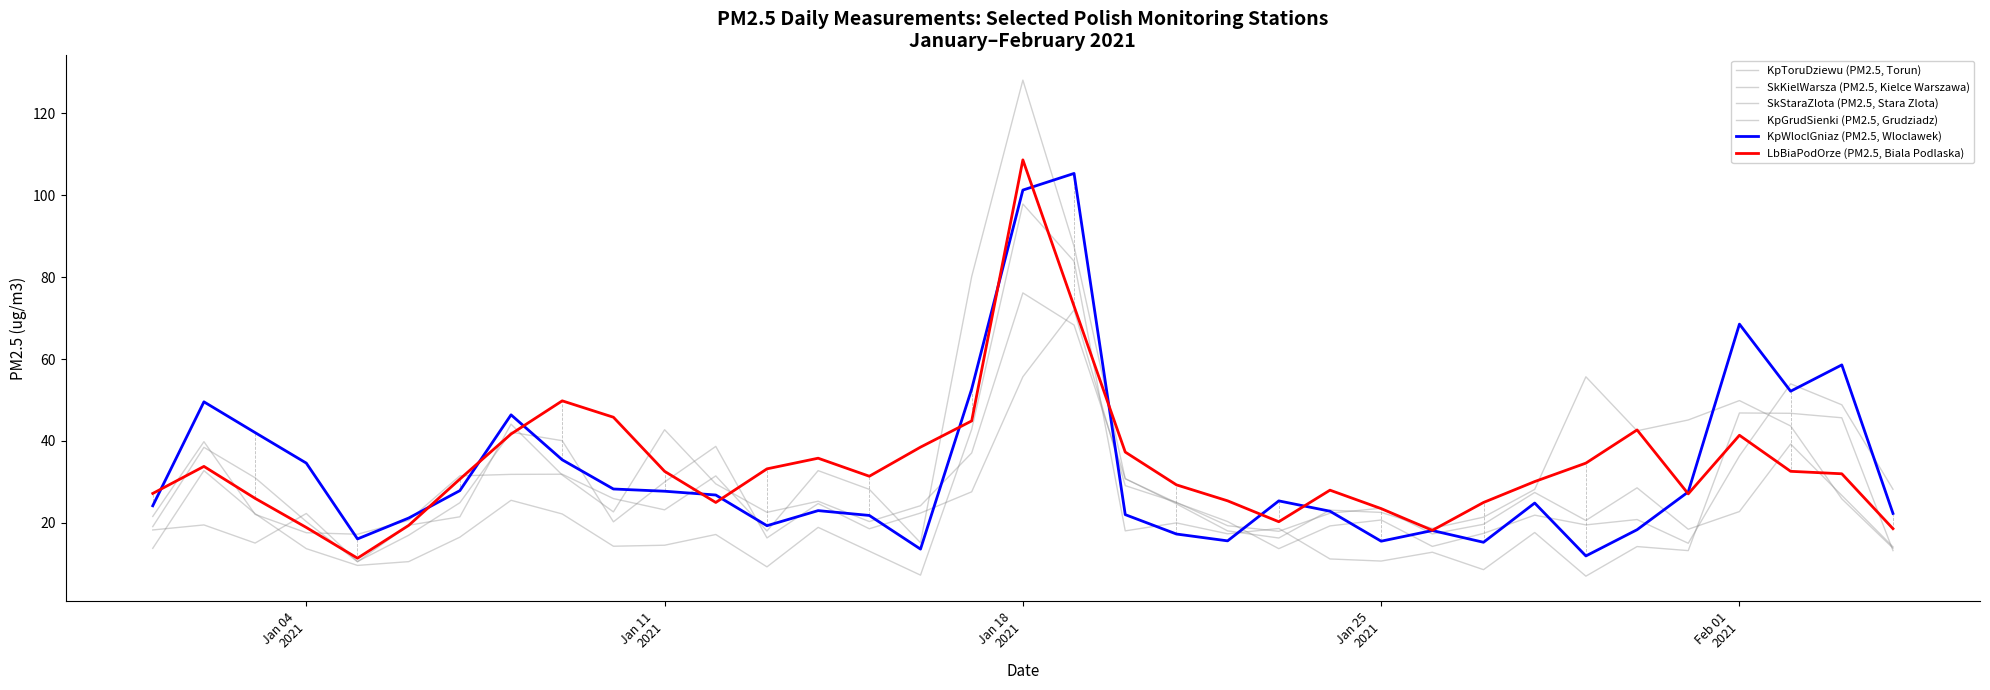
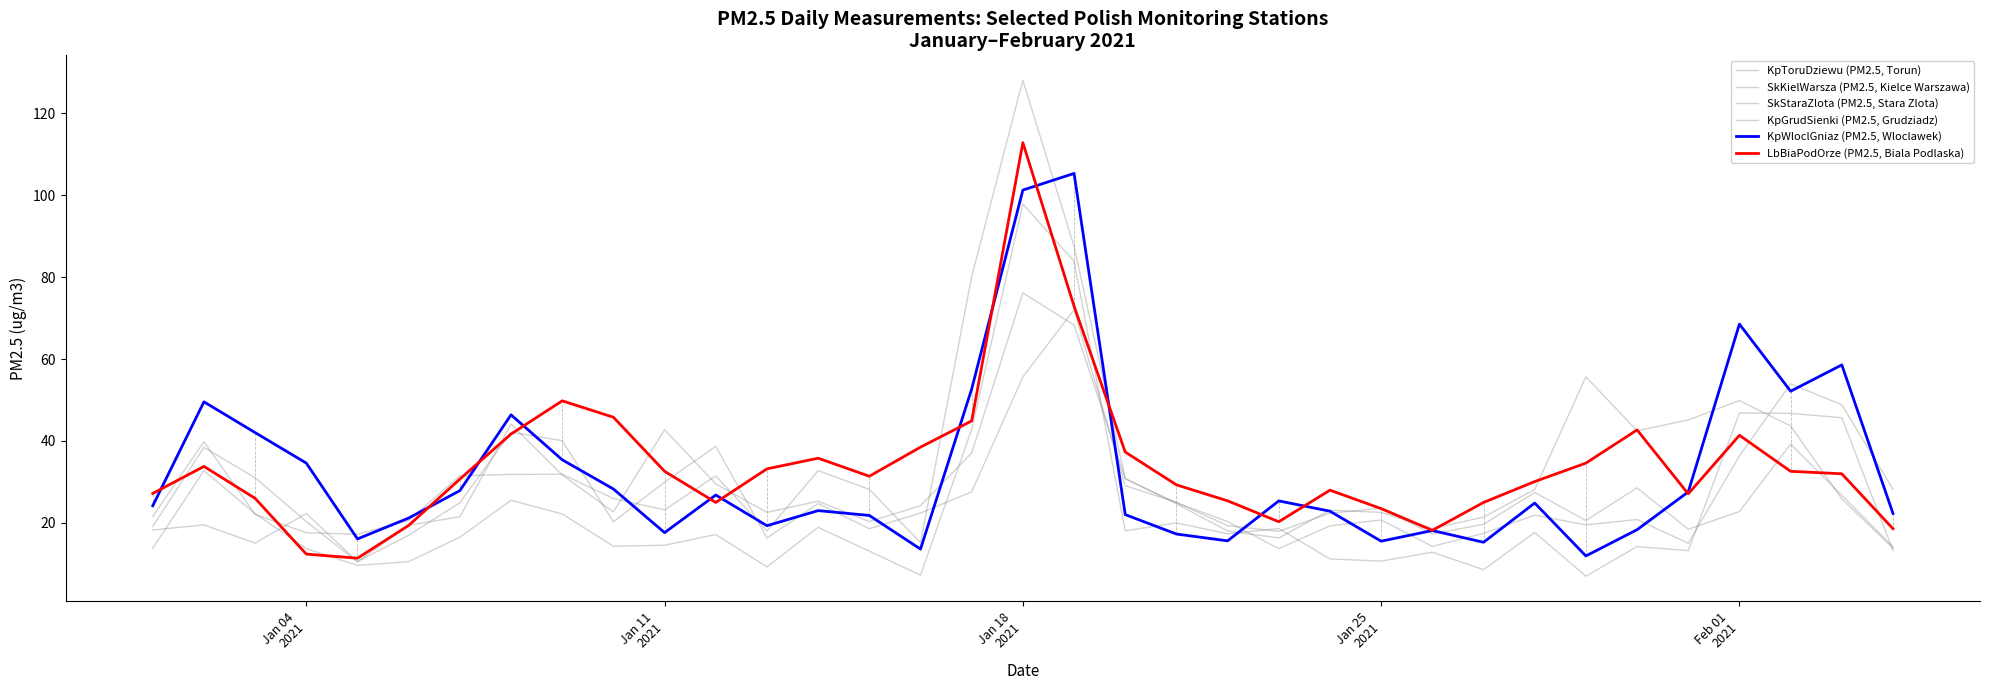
LbBiaPodOrze (PM2.5, Biala Podlaska), Jan 04 2021: 19 -> 12
KpWloclGniaz (PM2.5, Wloclawek), Jan 11 2021: 28 -> 18
LbBiaPodOrze (PM2.5, Biala Podlaska), Jan 18 2021: 109 -> 113
